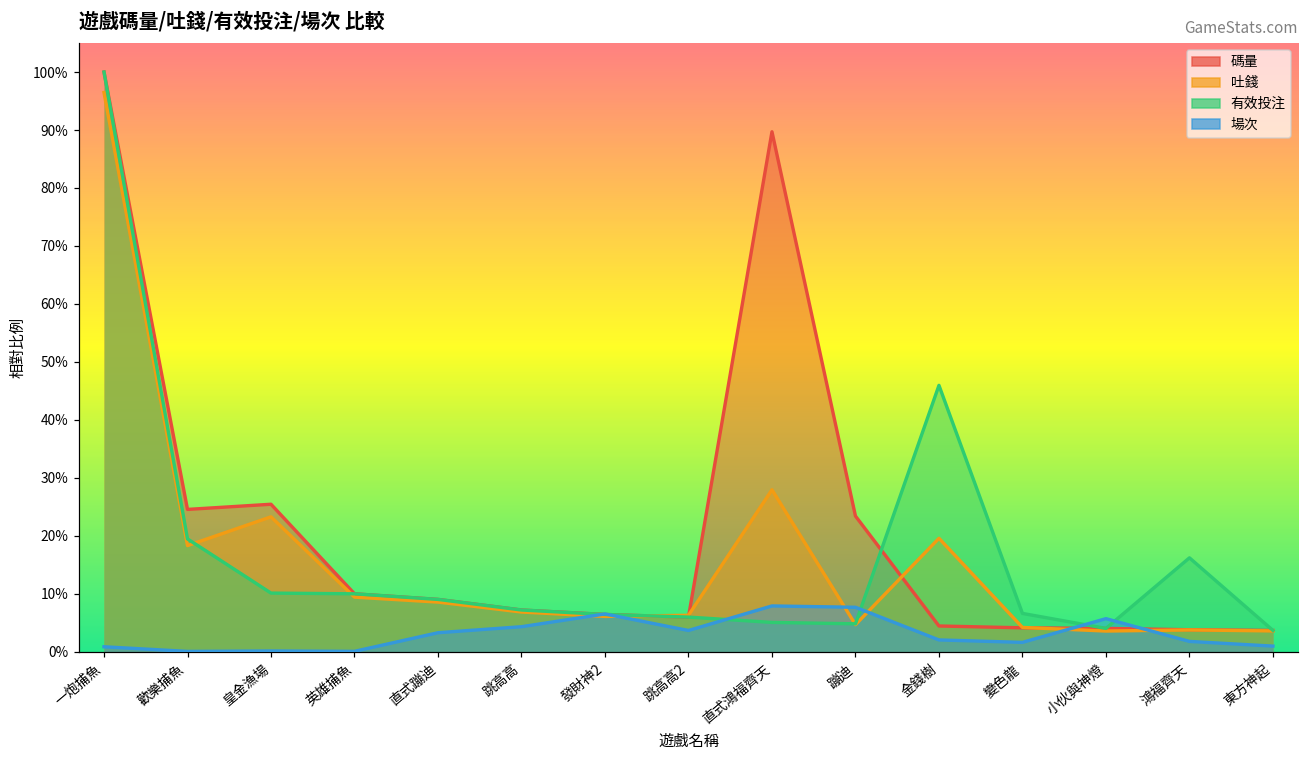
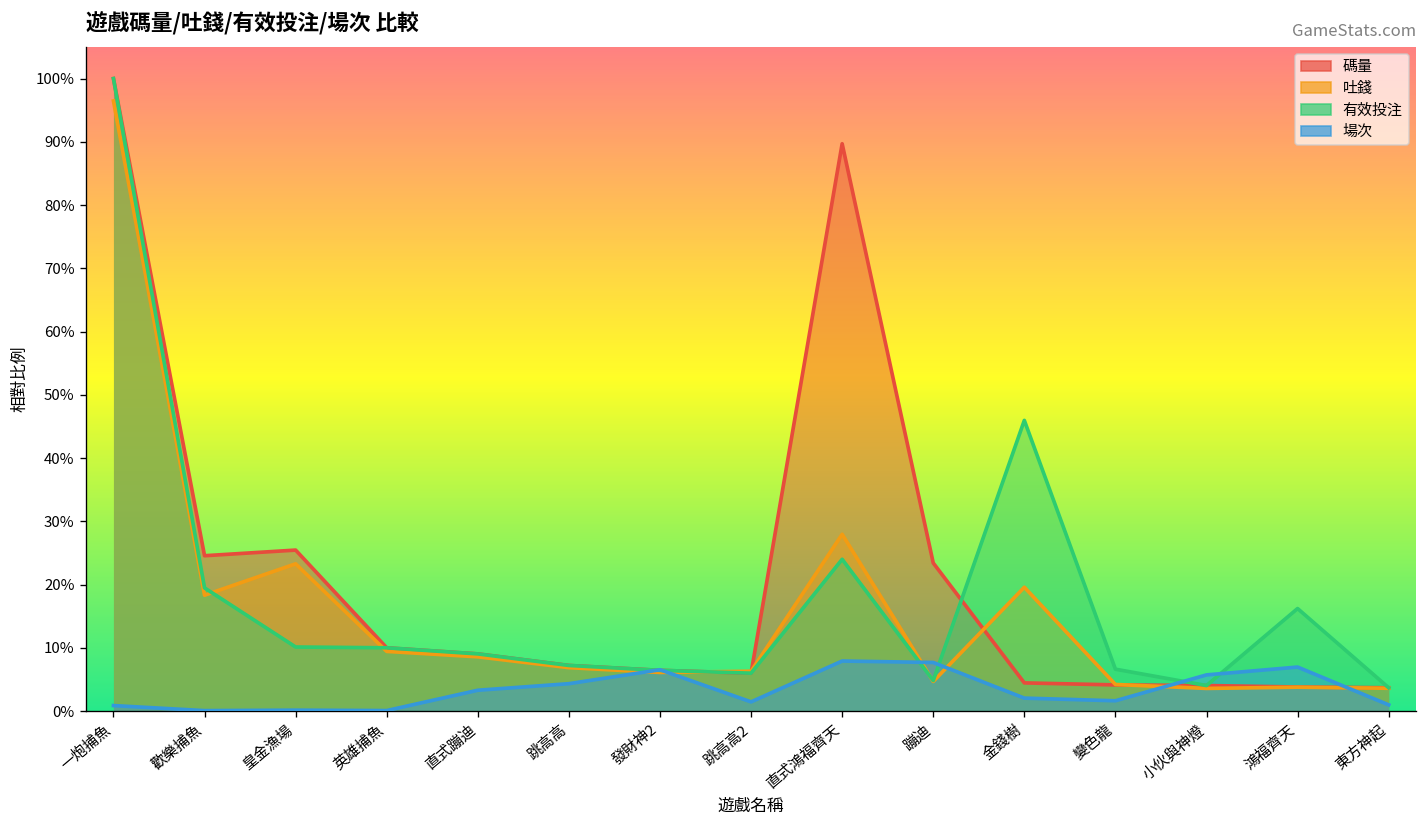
場次, 跳高高2: 4% -> 1%
有效投注, 直式鴻福齊天: 5% -> 24%
場次, 鴻福齊天: 2% -> 7%
